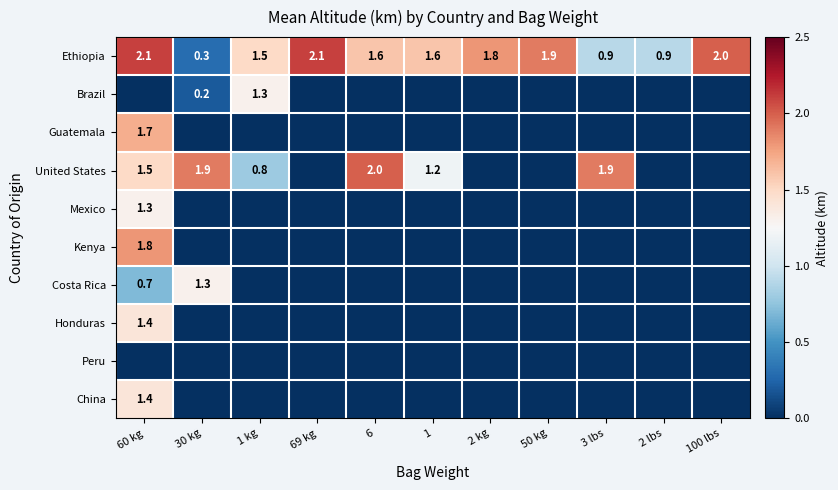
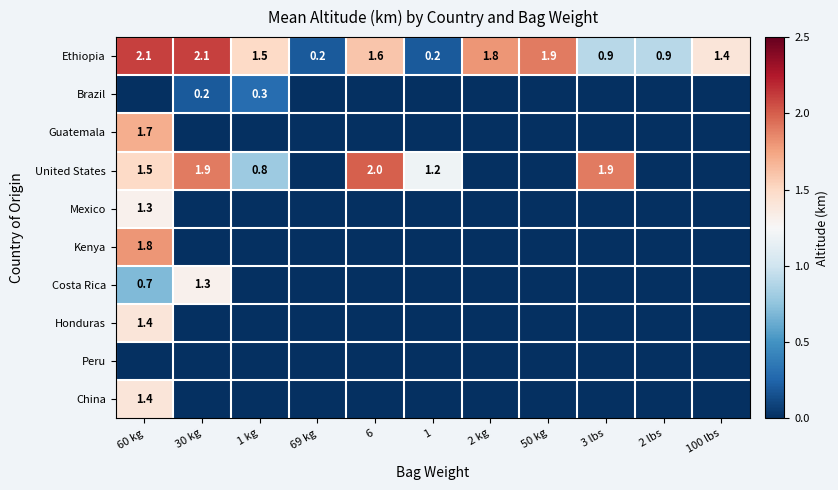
Ethiopia, 30 kg: 0.3 -> 2.1
Ethiopia, 69 kg: 2.1 -> 0.2
Ethiopia, 1: 1.6 -> 0.2
Ethiopia, 100 lbs: 2.0 -> 1.4
Brazil, 1 kg: 1.3 -> 0.3
